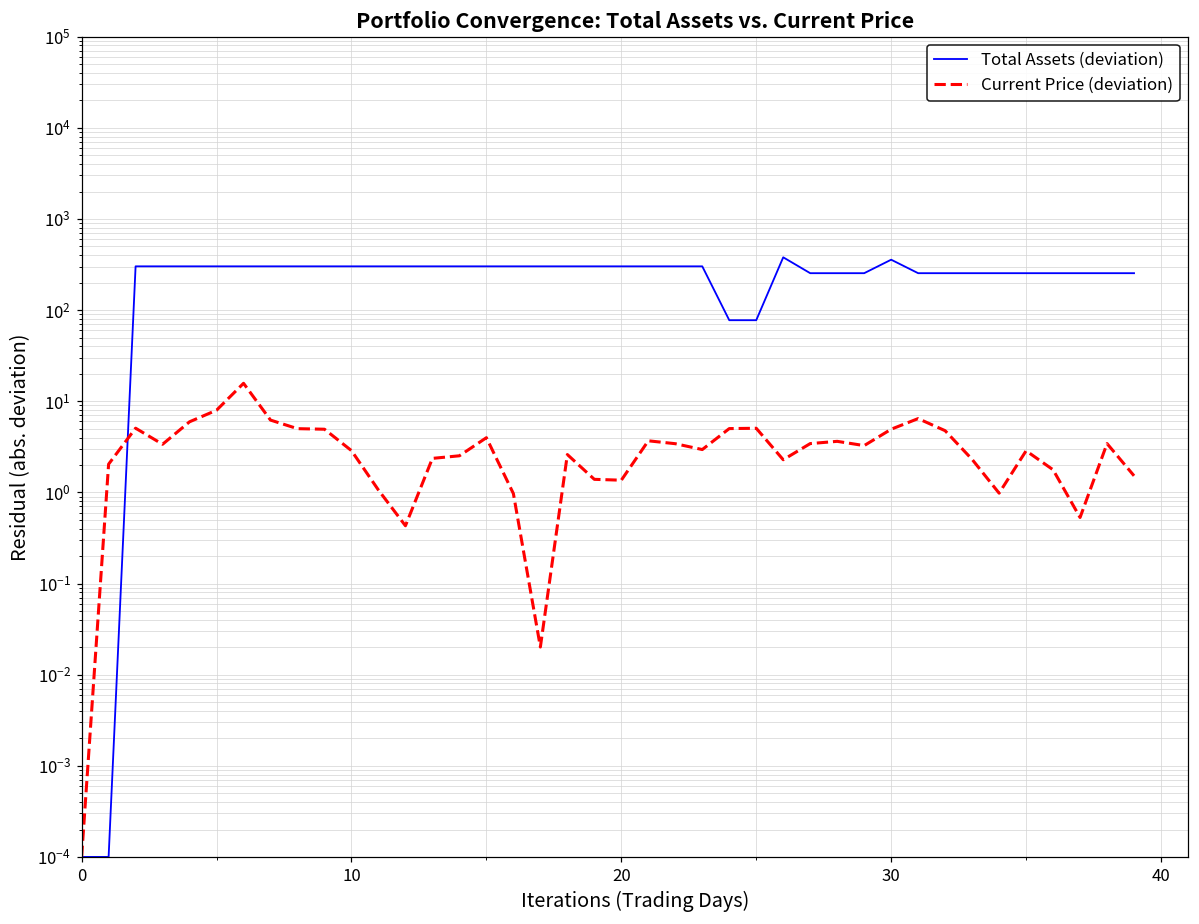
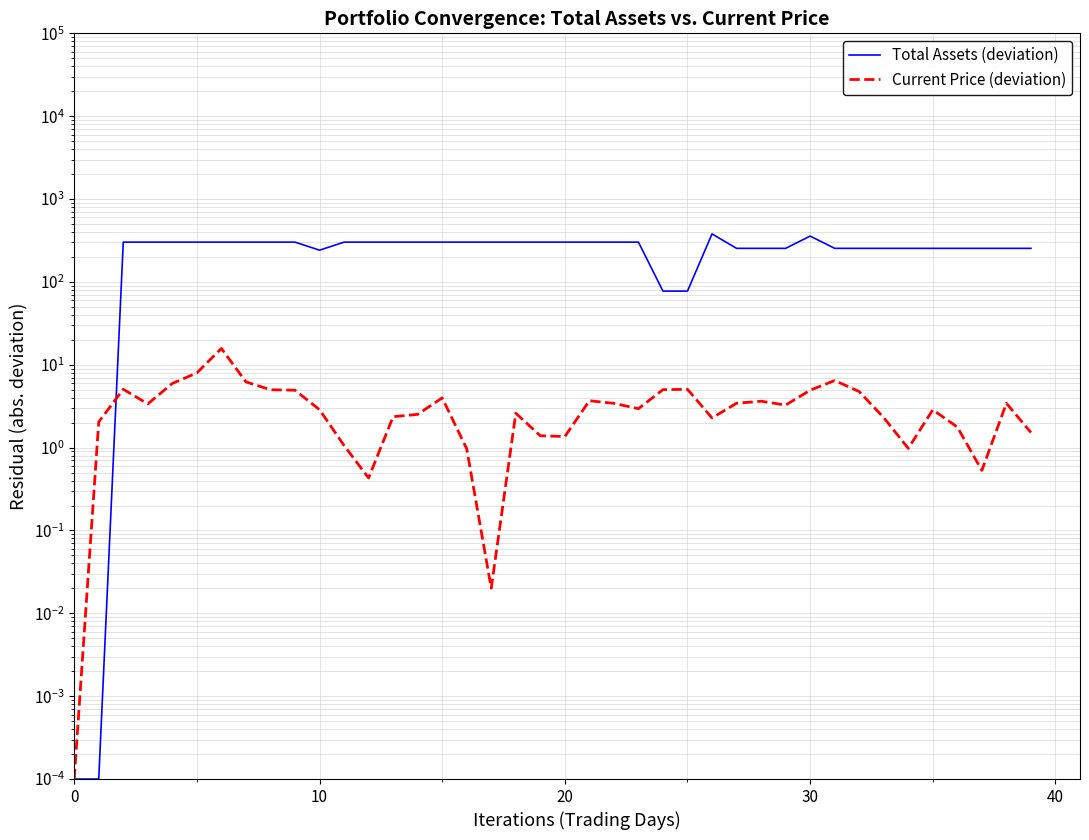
Total Assets (deviation), 10: 300 -> 240
